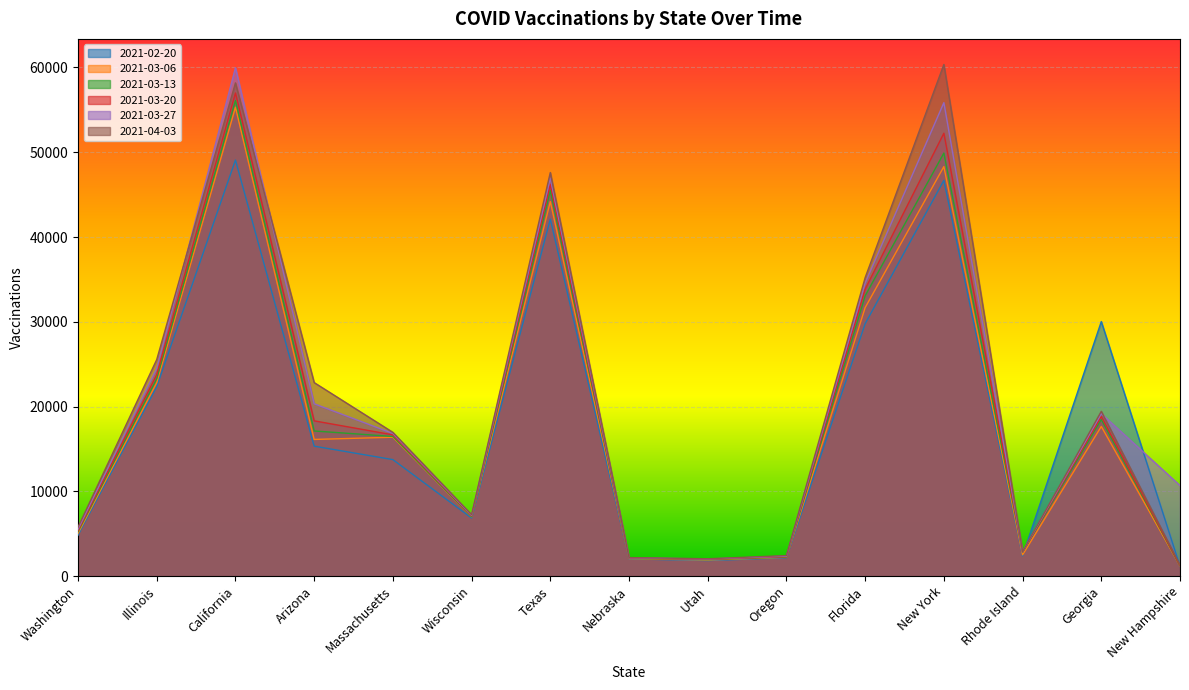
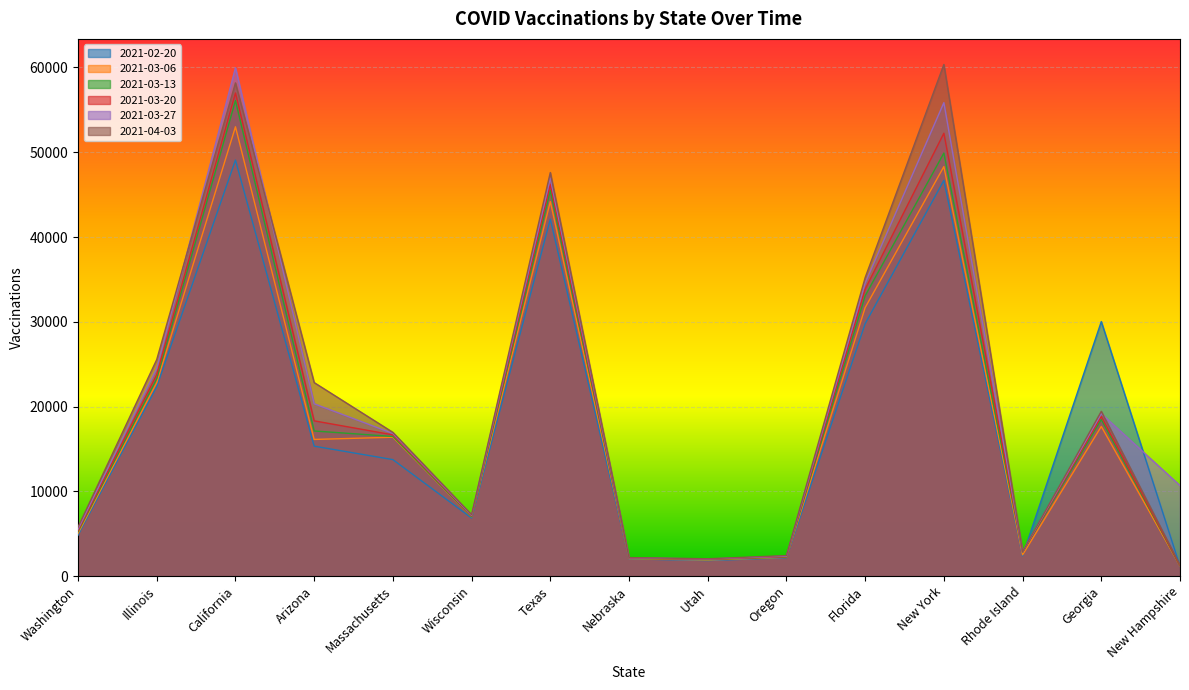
2021-03-06, California: 55000 -> 53000
